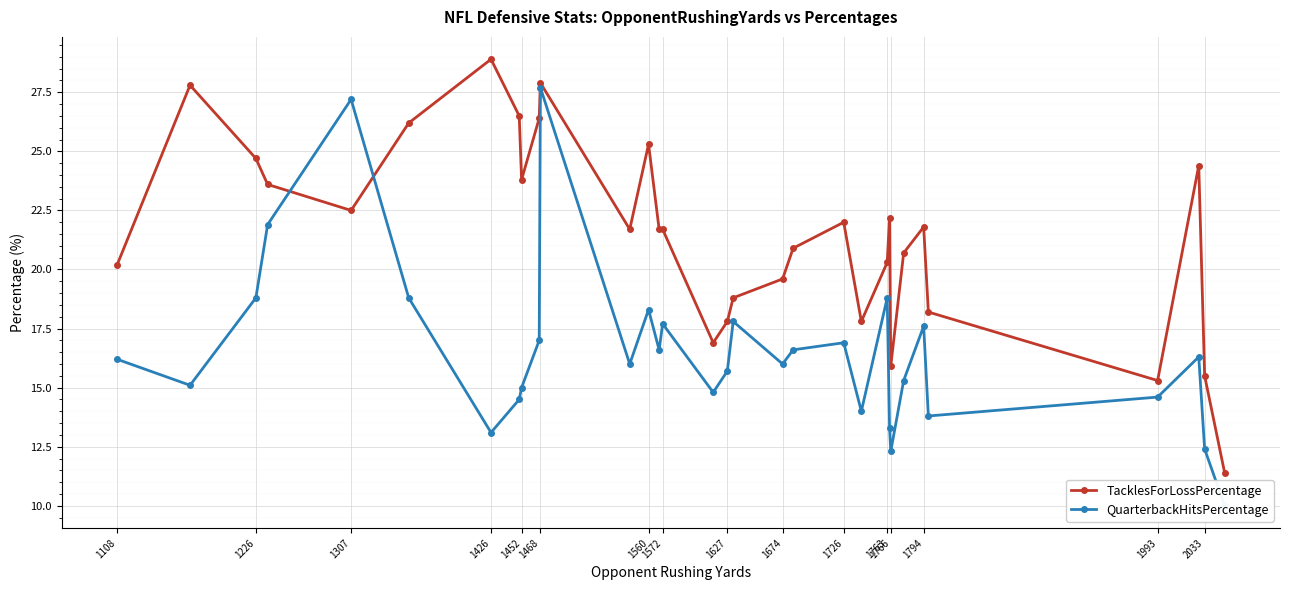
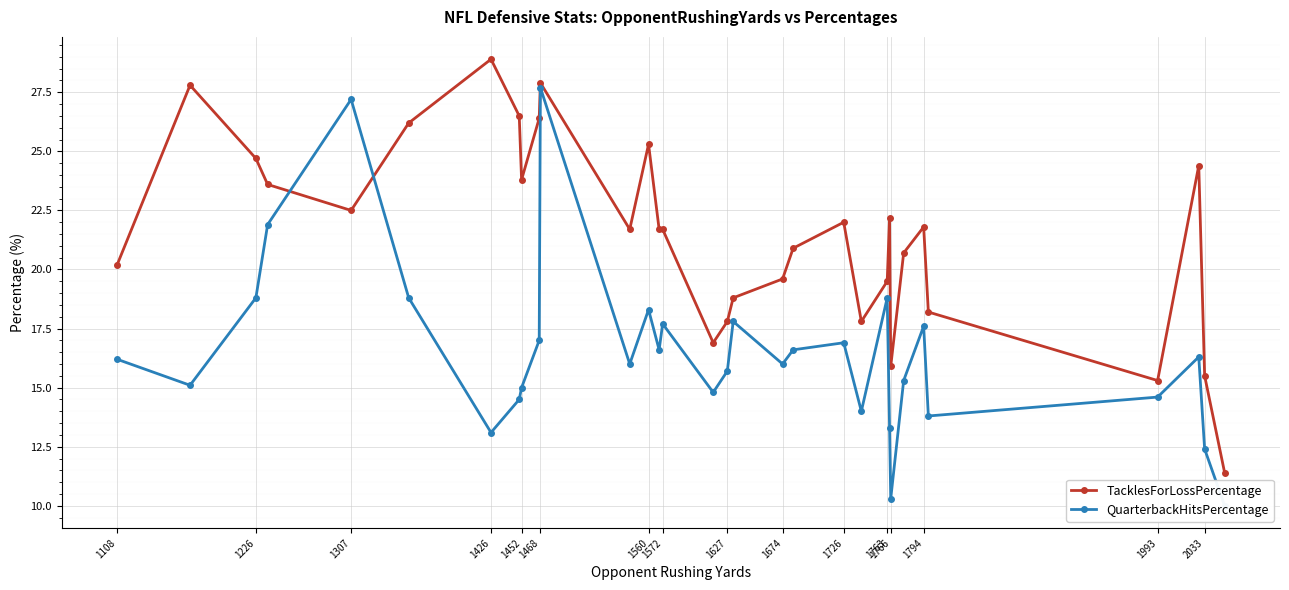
TacklesForLossPercentage, 1763: 20.3 -> 19.5
QuarterbackHitsPercentage, 1766: 12.3 -> 10.3
